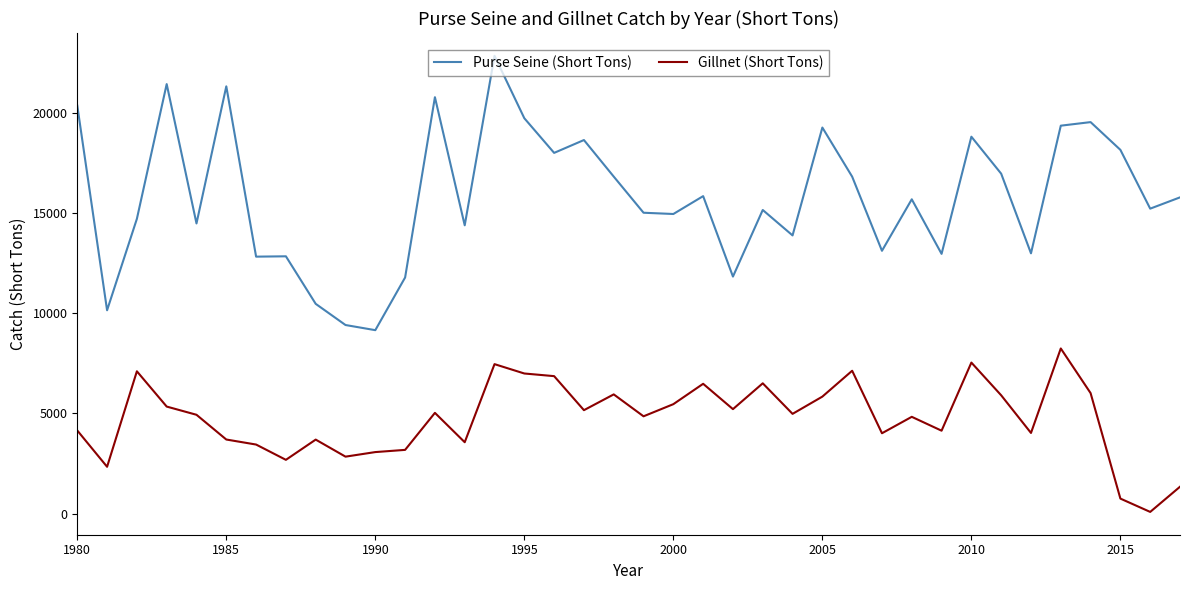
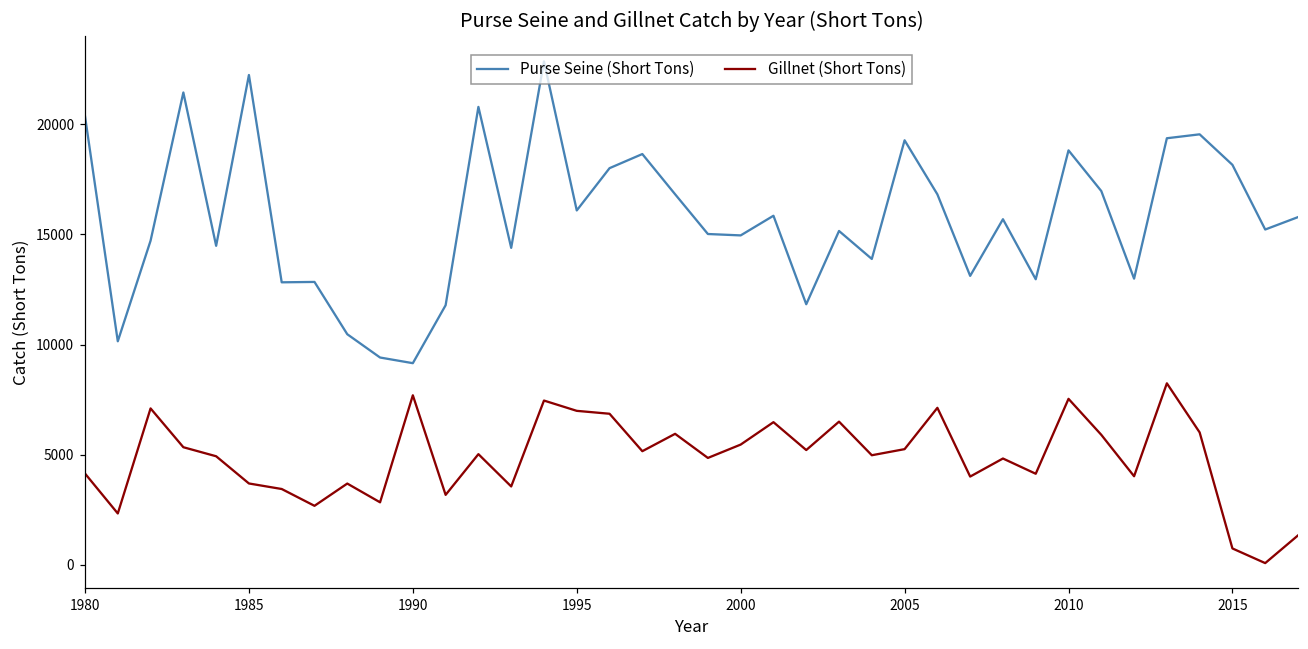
Purse Seine (Short Tons), 1985: 21300 -> 22200
Gillnet (Short Tons), 1990: 3100 -> 7700
Purse Seine (Short Tons), 1995: 19700 -> 16100
Gillnet (Short Tons), 2005: 5800 -> 5300
